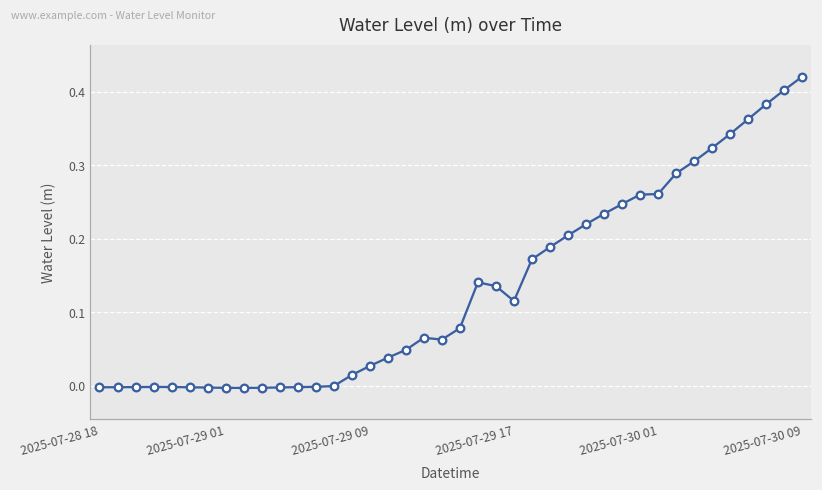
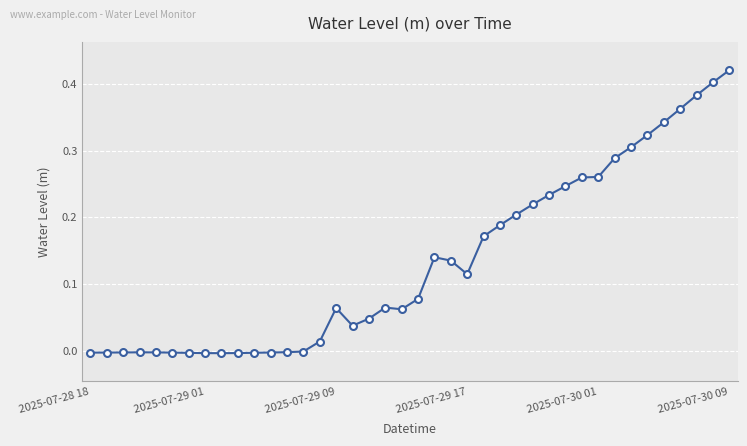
2025-07-29 09: 0.03 -> 0.06
